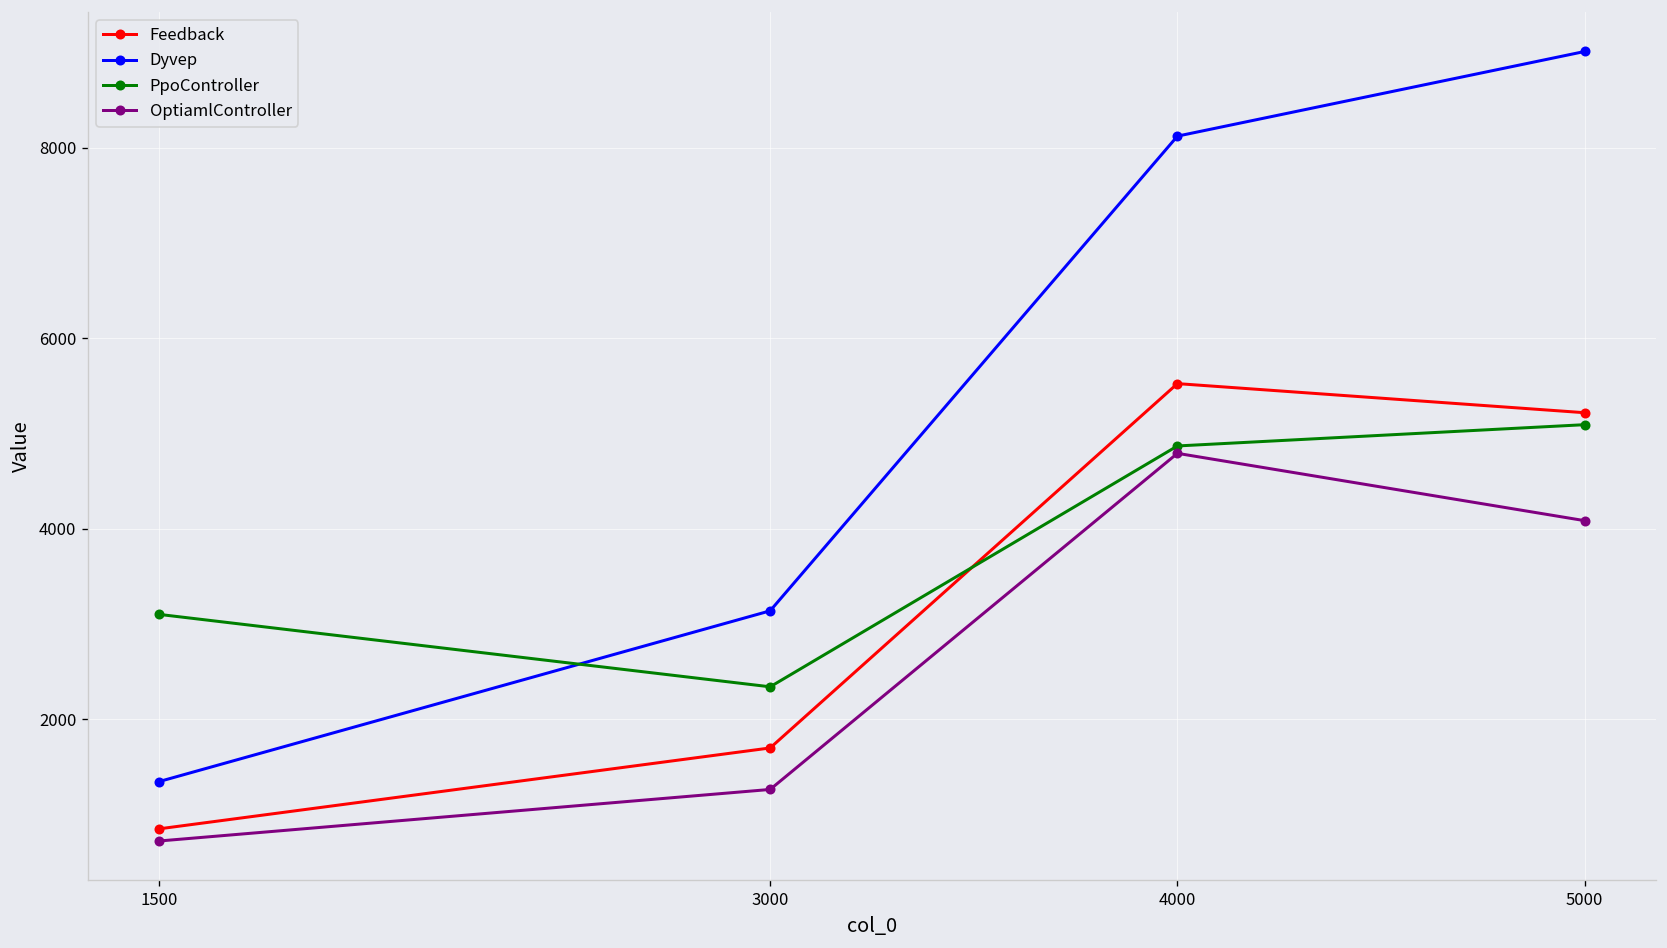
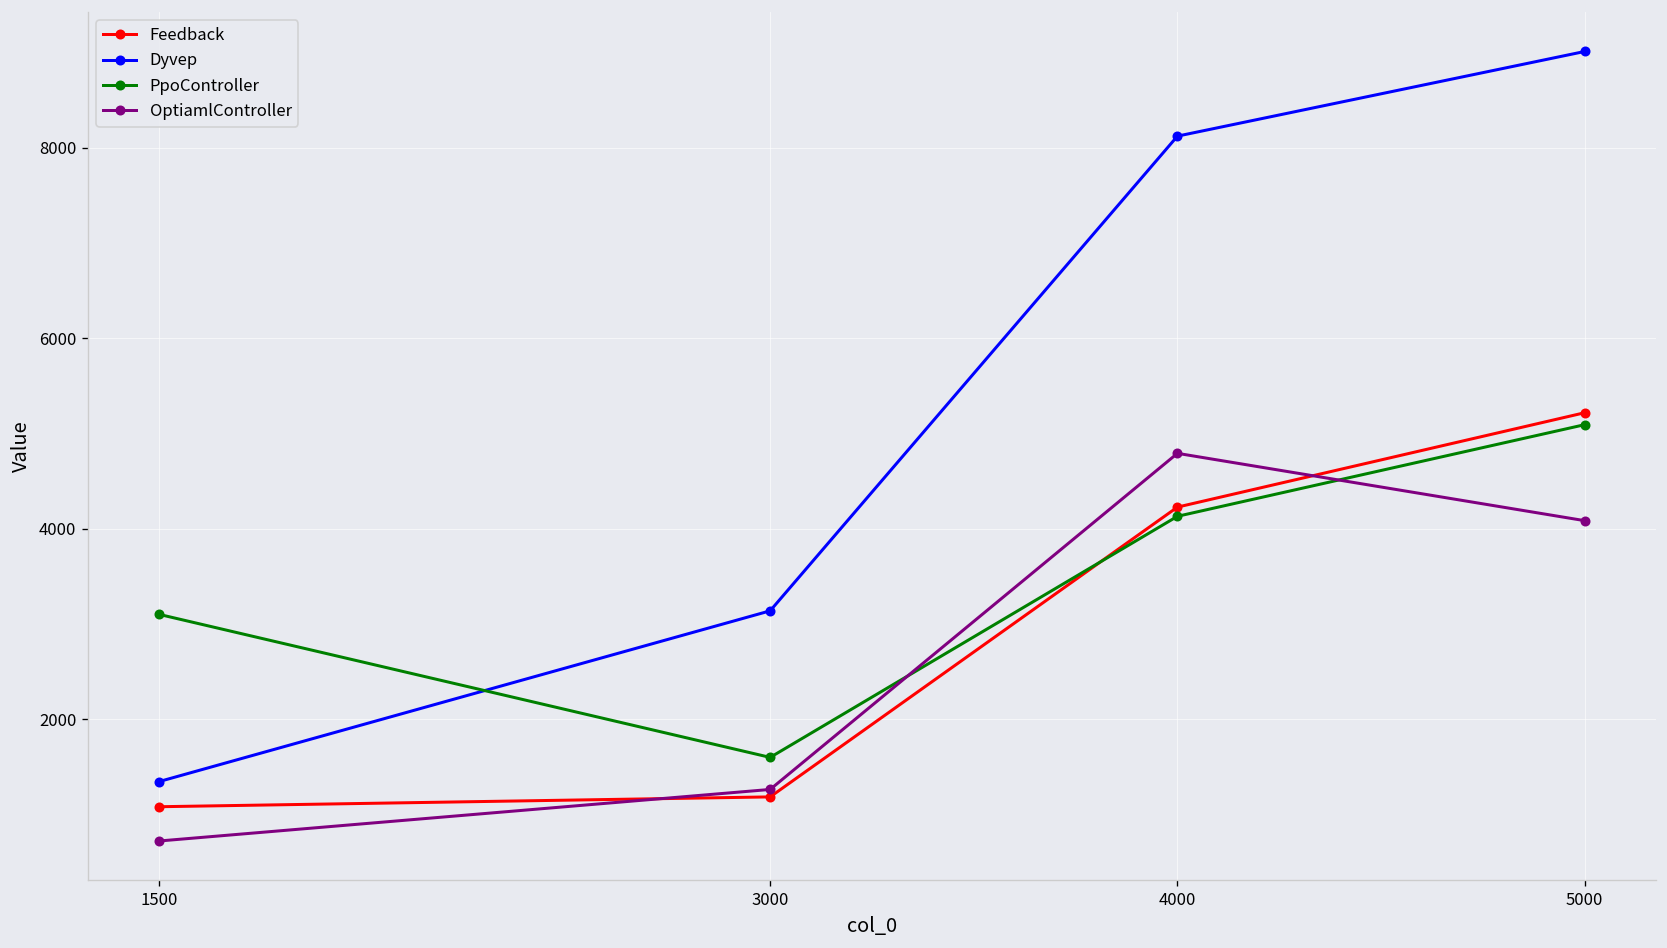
Feedback, 1500: 900 -> 1100
Feedback, 3000: 1700 -> 1200
PpoController, 3000: 2300 -> 1600
Feedback, 4000: 5500 -> 4200
PpoController, 4000: 4900 -> 4100
